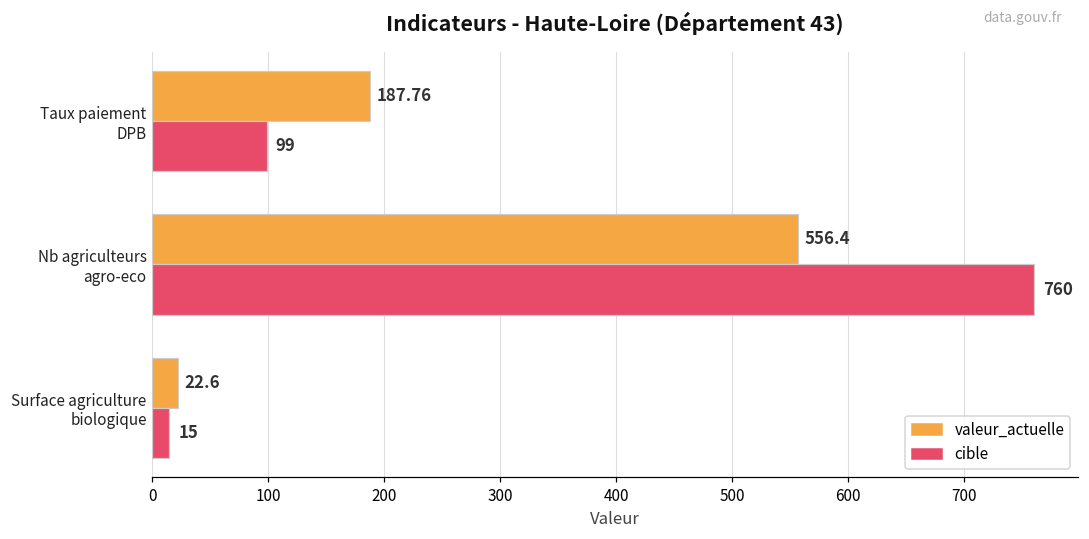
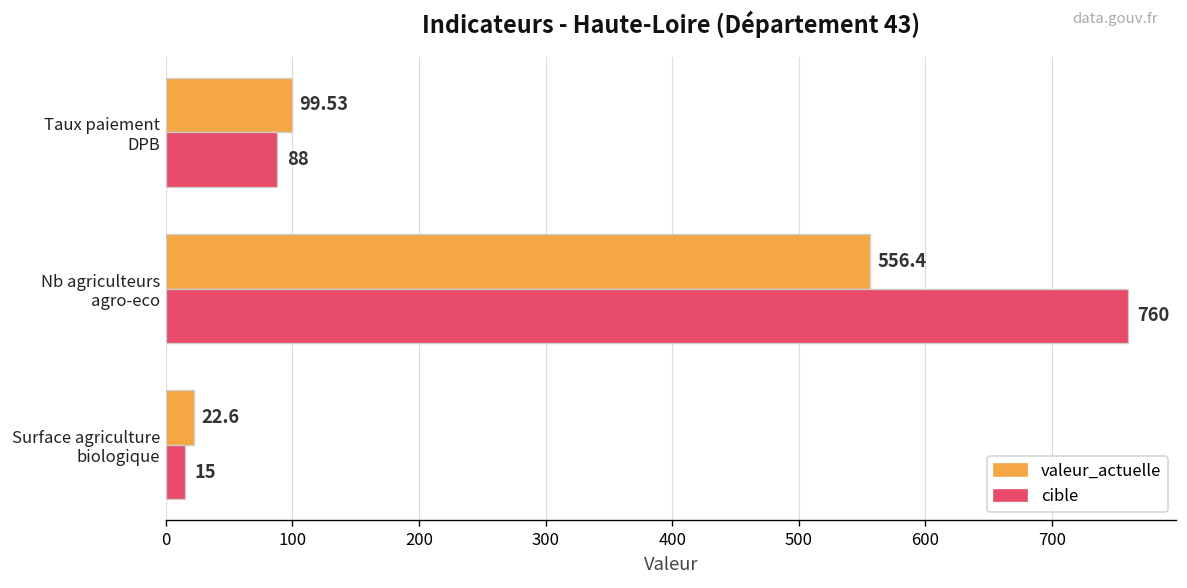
valeur_actuelle, Taux paiement DPB: 187.76 -> 99.53
cible, Taux paiement DPB: 99 -> 88
